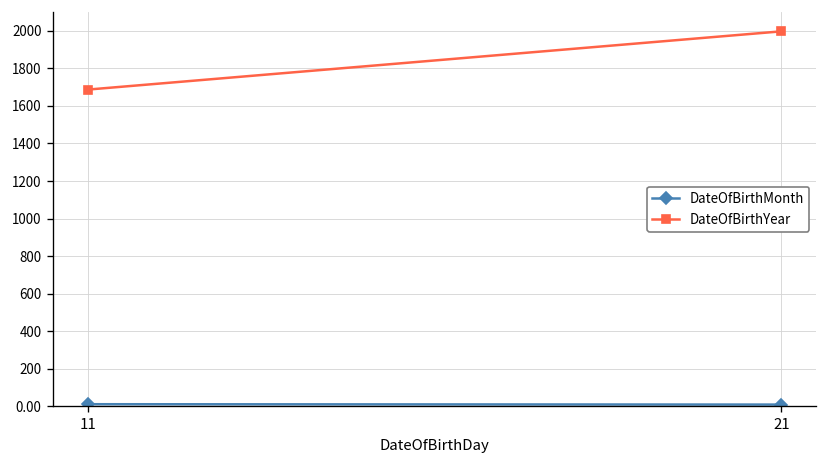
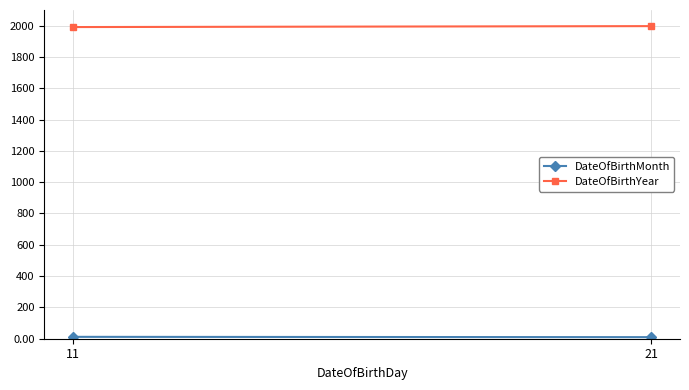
DateOfBirthYear, 11: 1690 -> 1990
